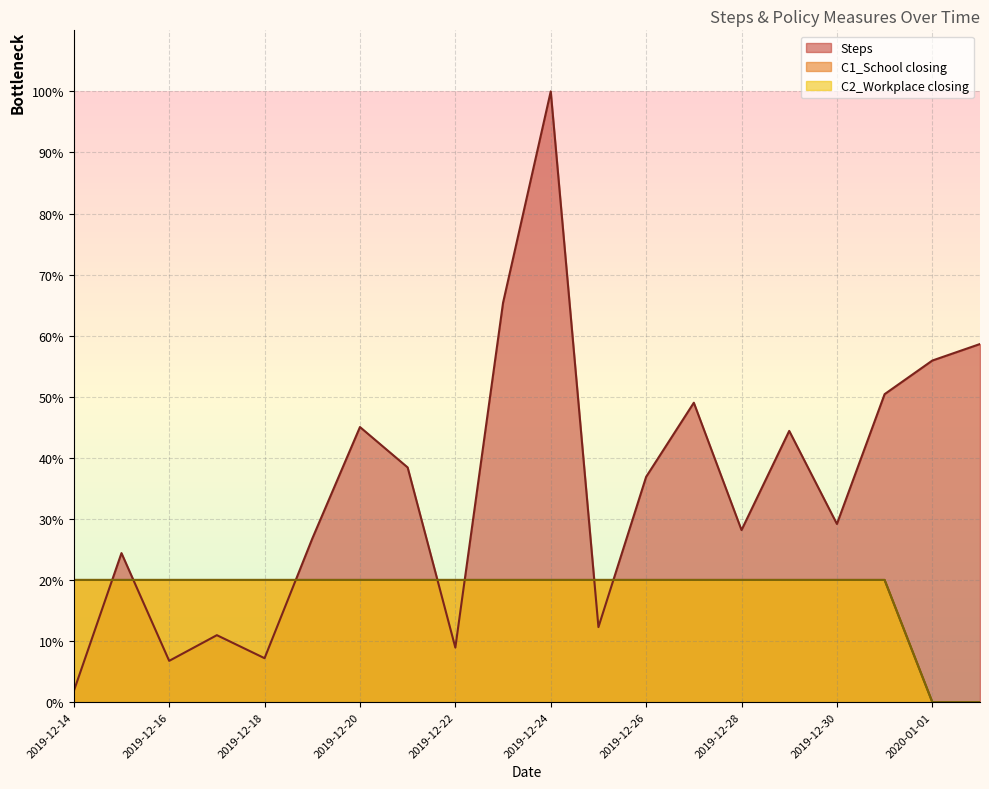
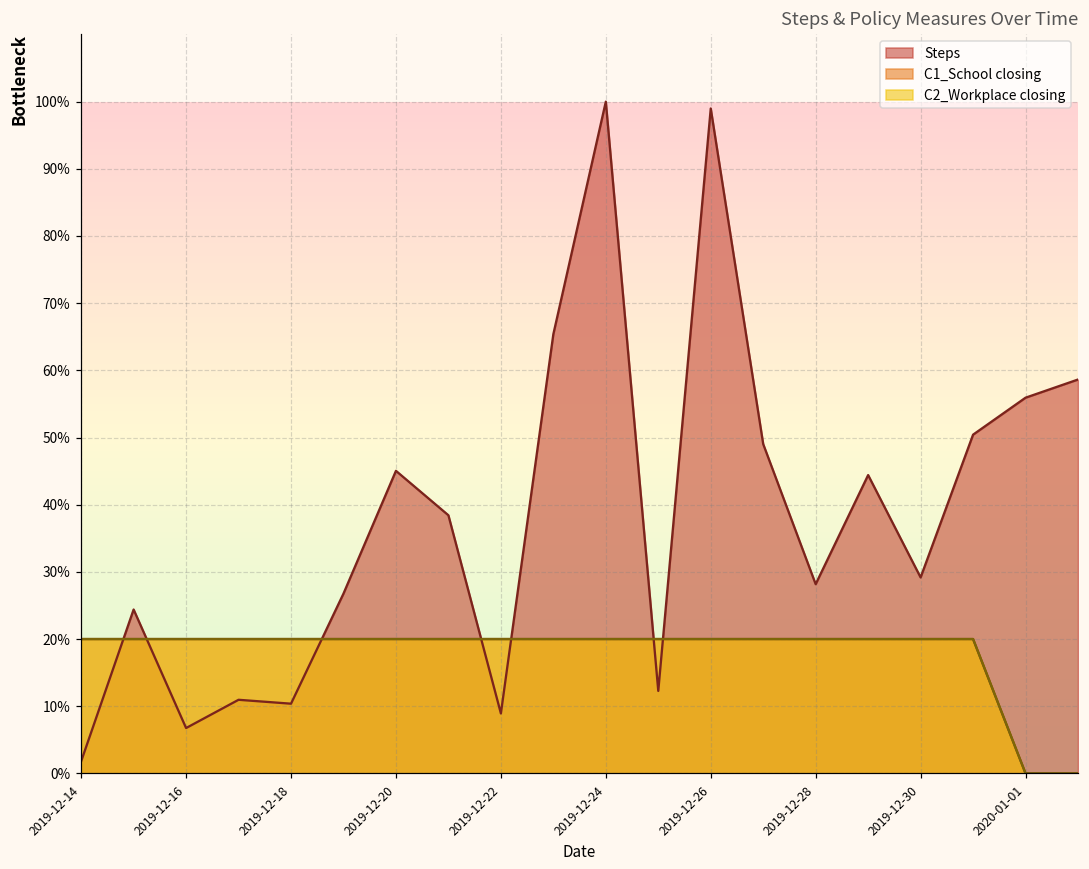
Steps, 2019-12-18: 7% -> 10%
Steps, 2019-12-26: 37% -> 99%
